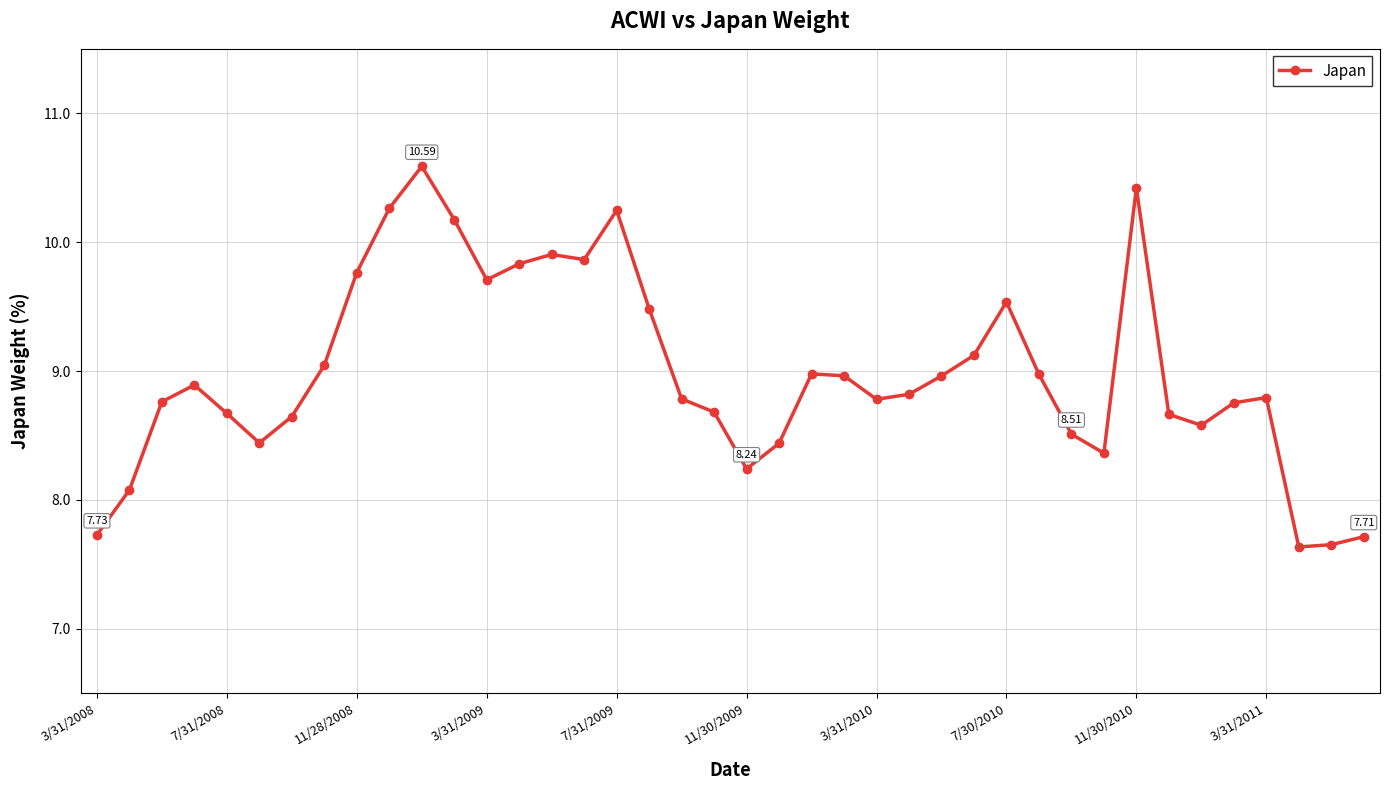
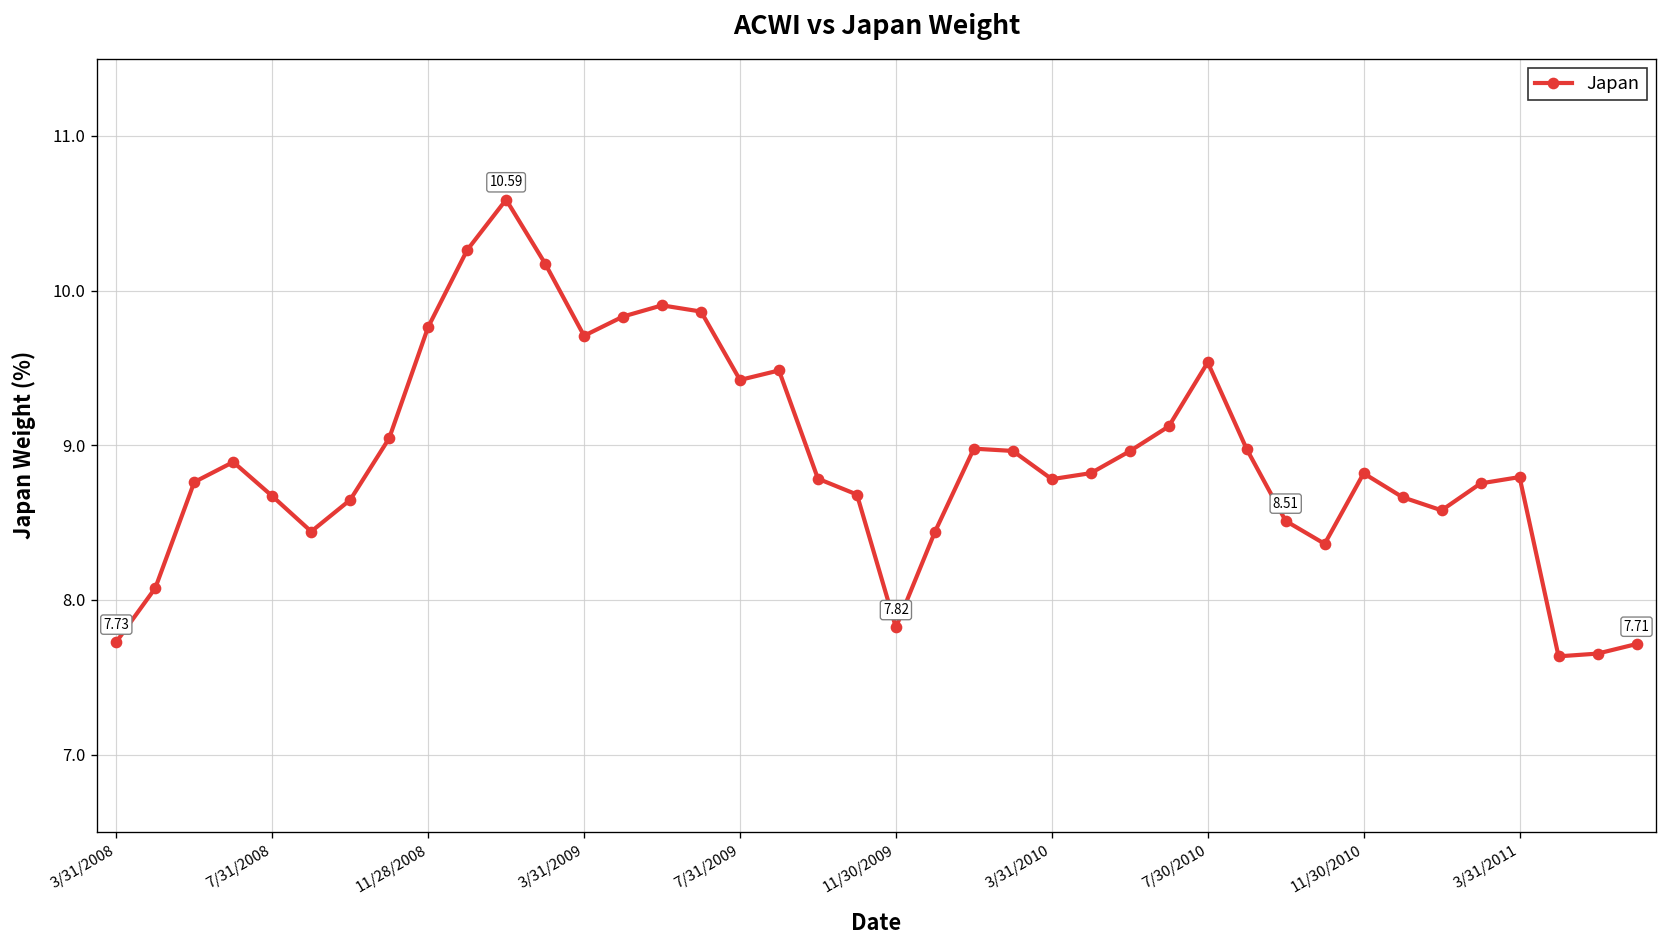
7/31/2009: 10.25 -> 9.42
11/30/2009: 8.24 -> 7.82
11/30/2010: 10.42 -> 8.82
